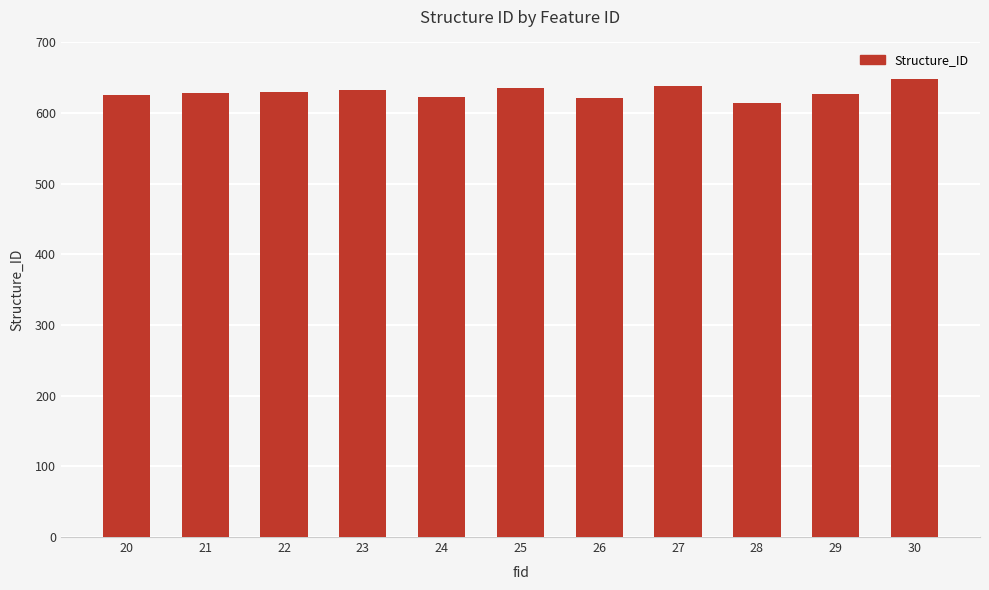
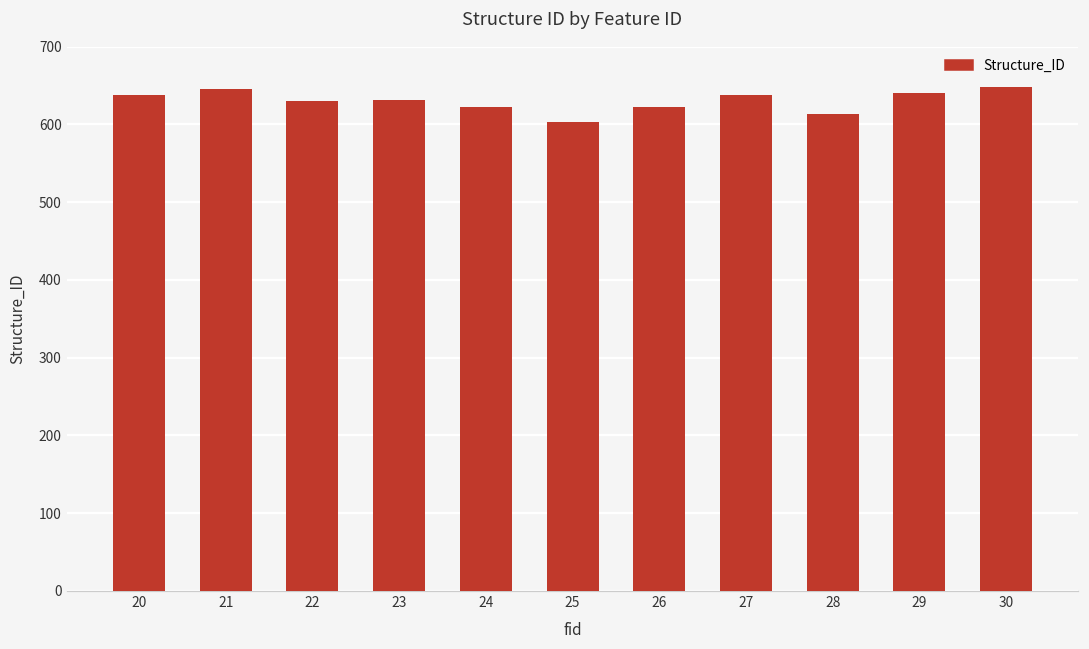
20: 630 -> 640
21: 630 -> 650
25: 640 -> 600
29: 630 -> 640
